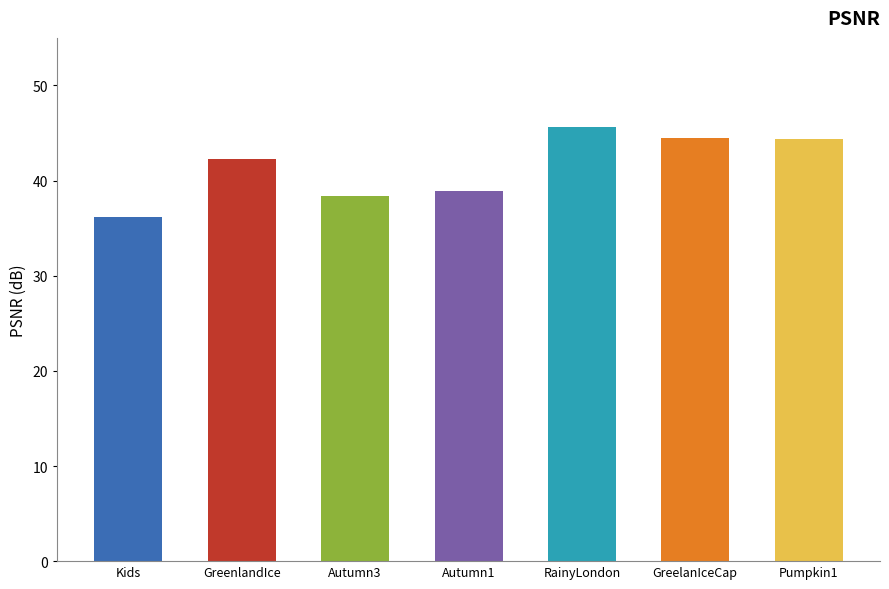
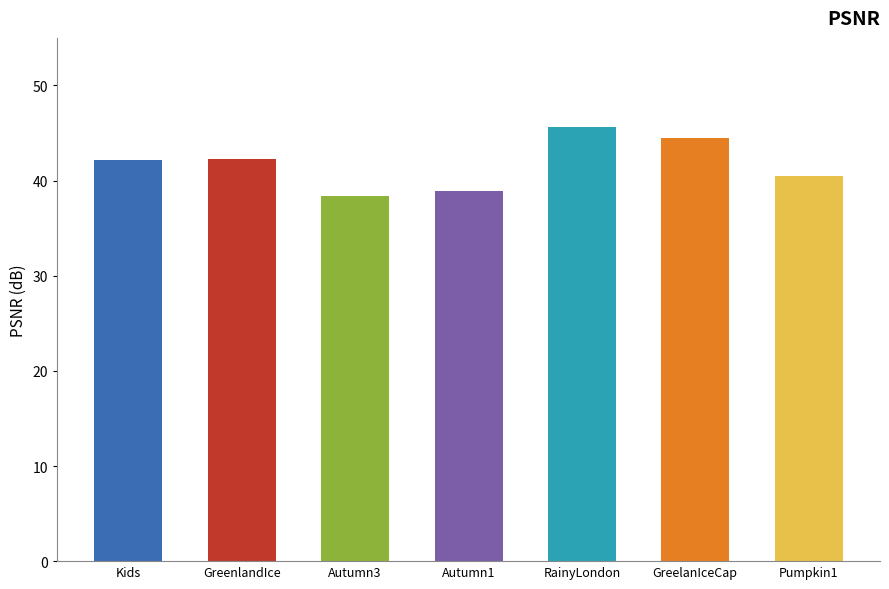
Kids: 36 -> 42
Pumpkin1: 44 -> 41
